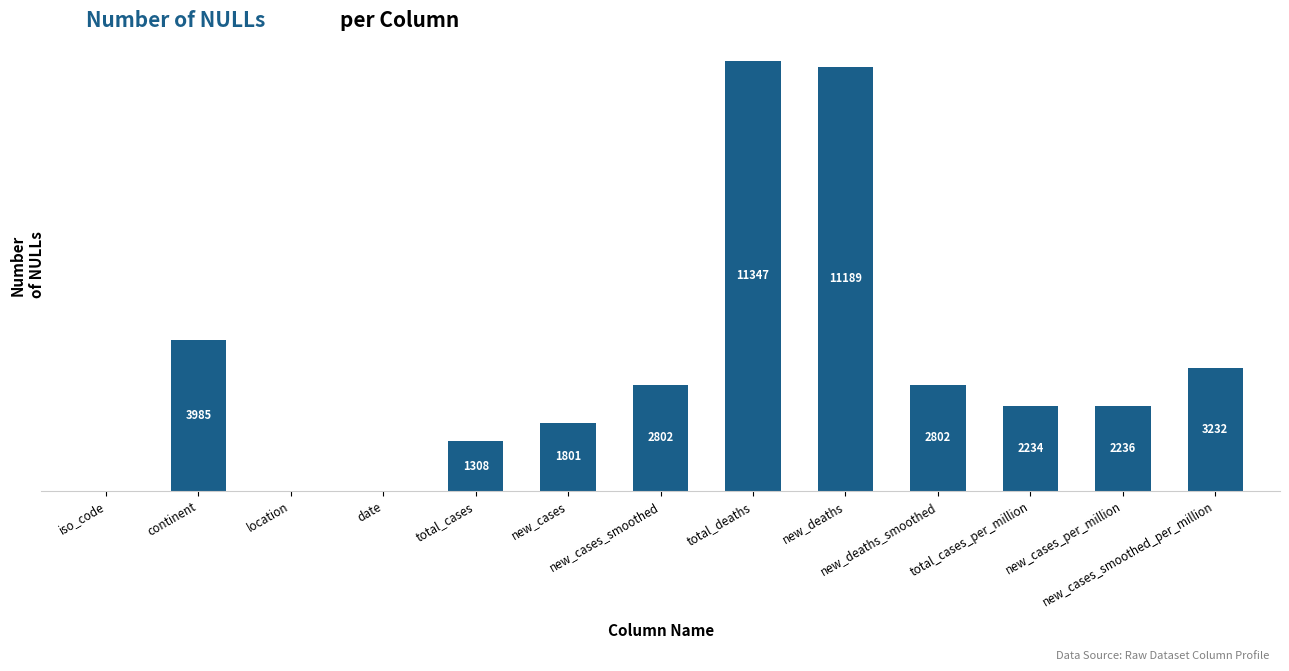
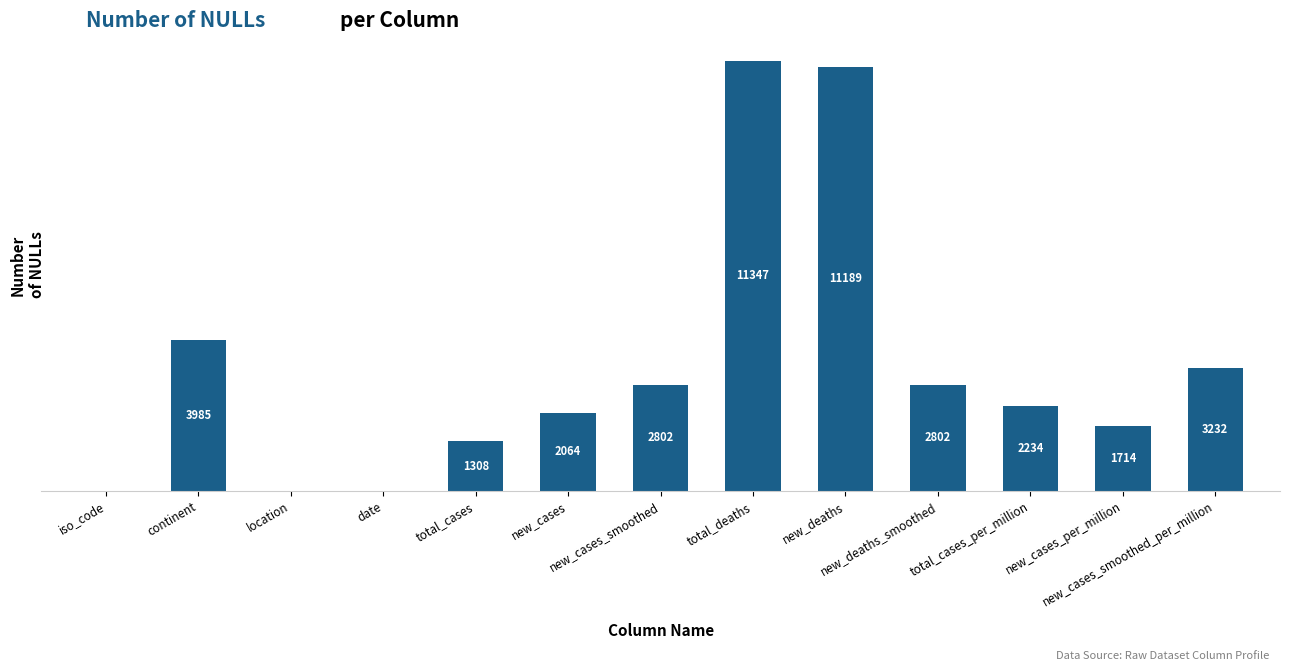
new_cases: 1801 -> 2064
new_cases_per_million: 2236 -> 1714
